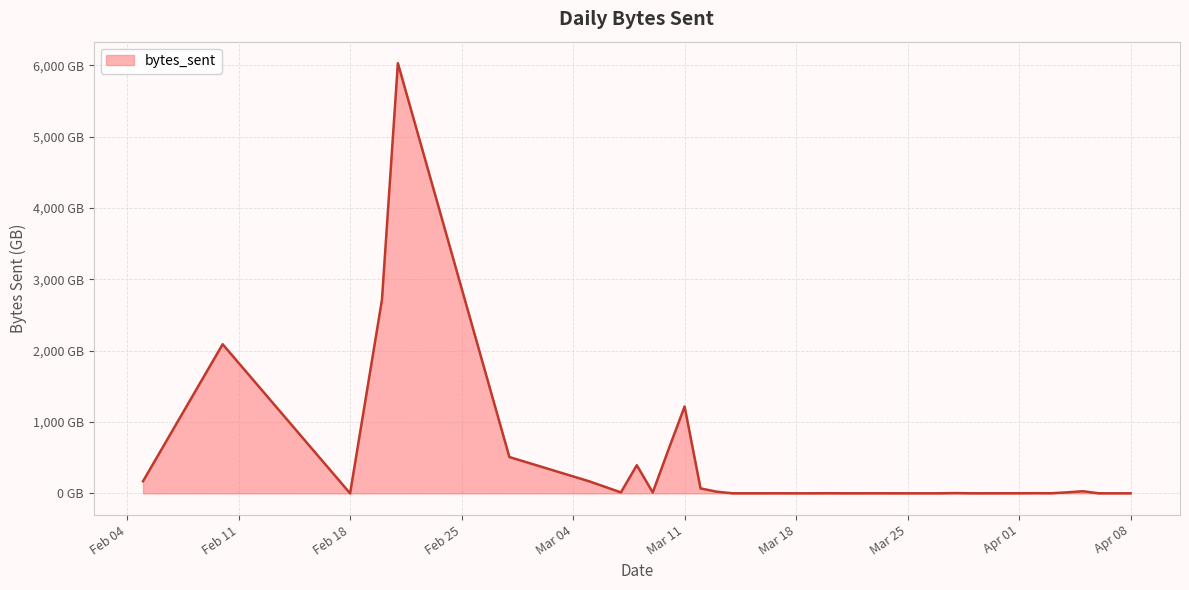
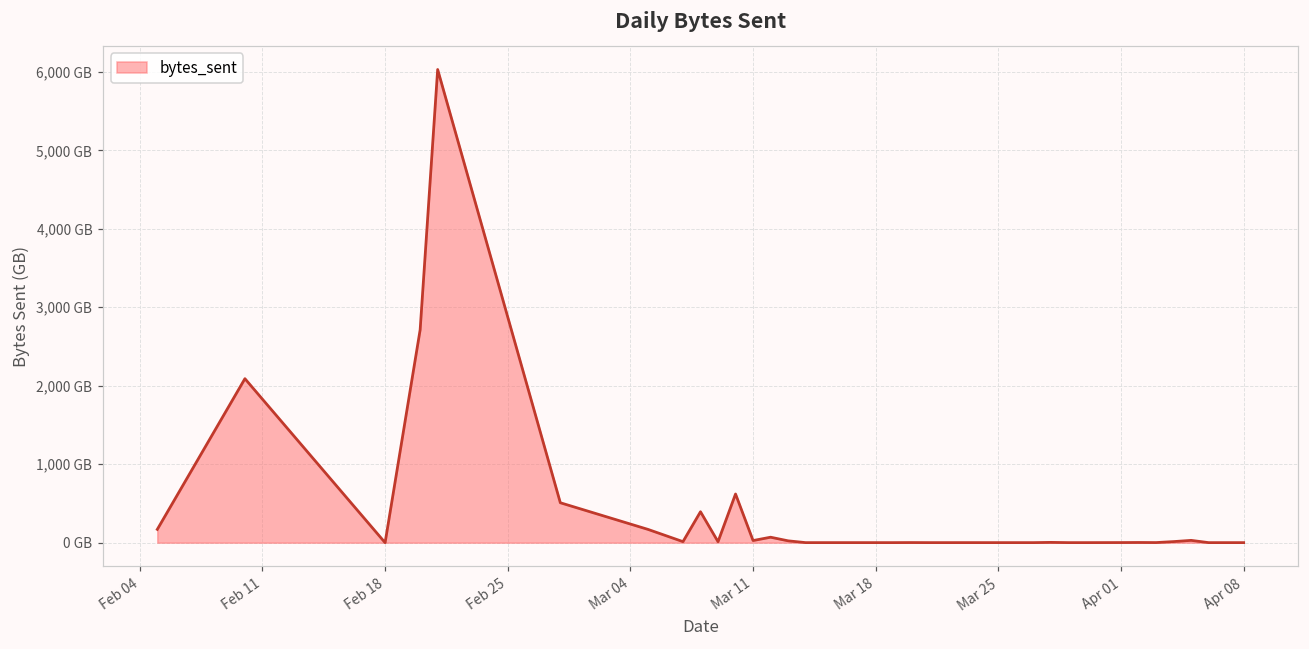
Mar 11: 1,200 GB -> 0 GB
